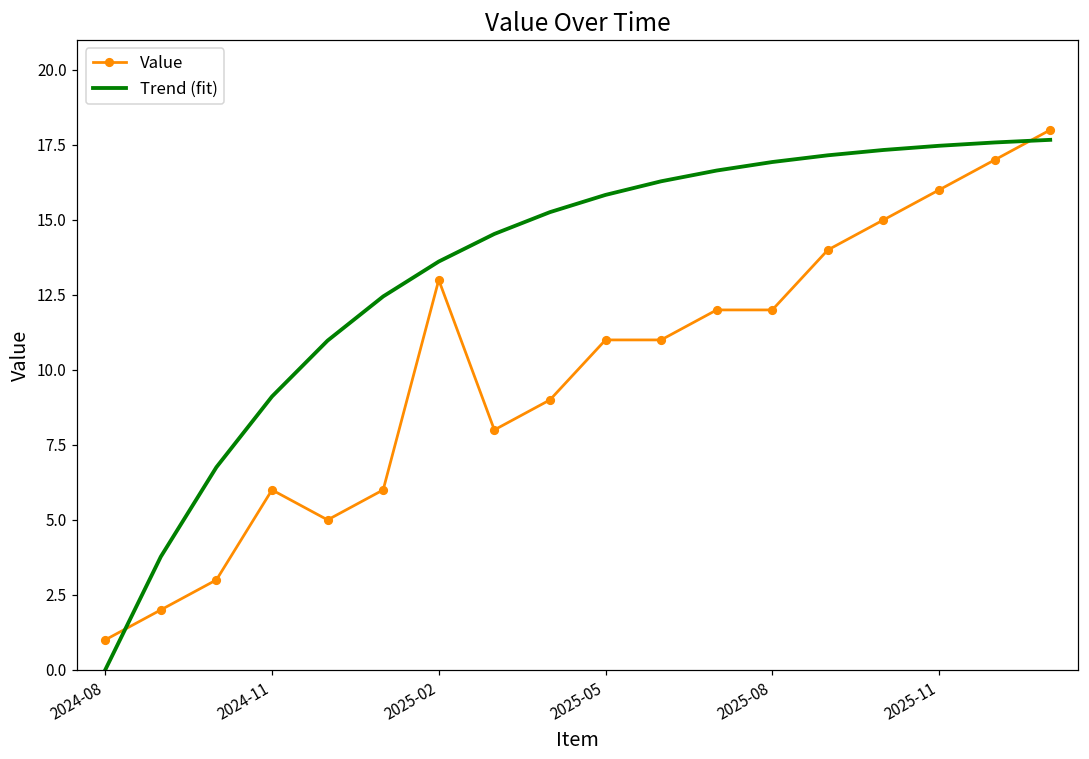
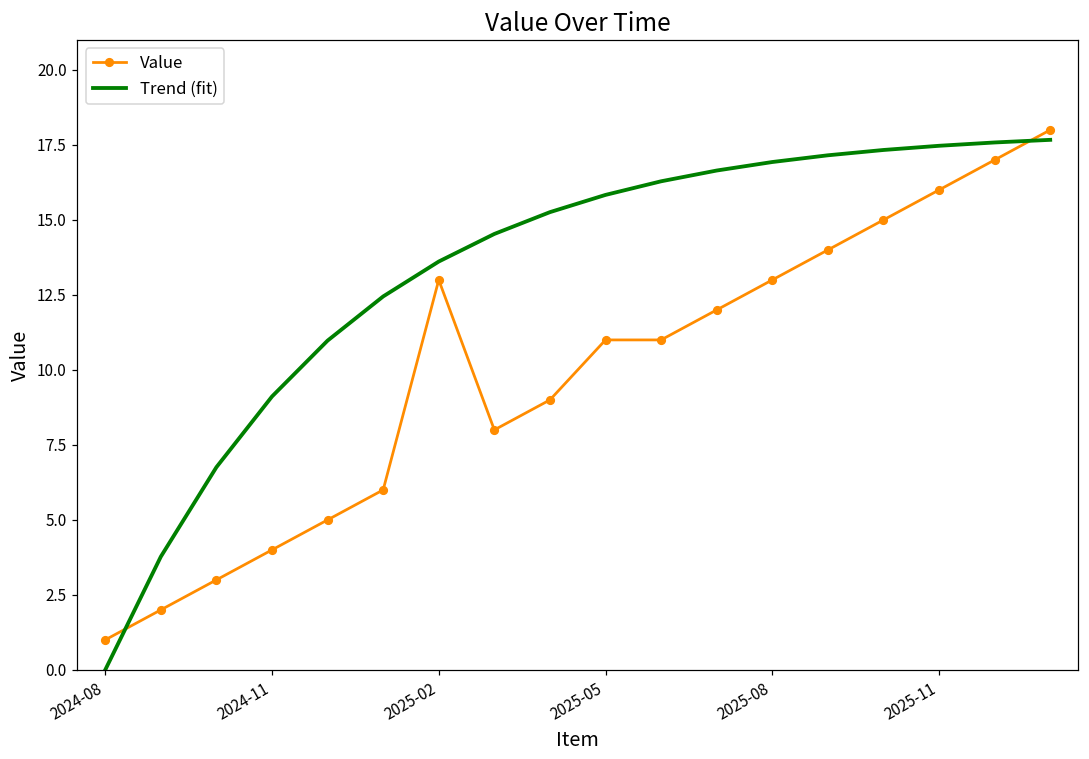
Value, 2024-11: 6 -> 4
Value, 2025-08: 12 -> 13
